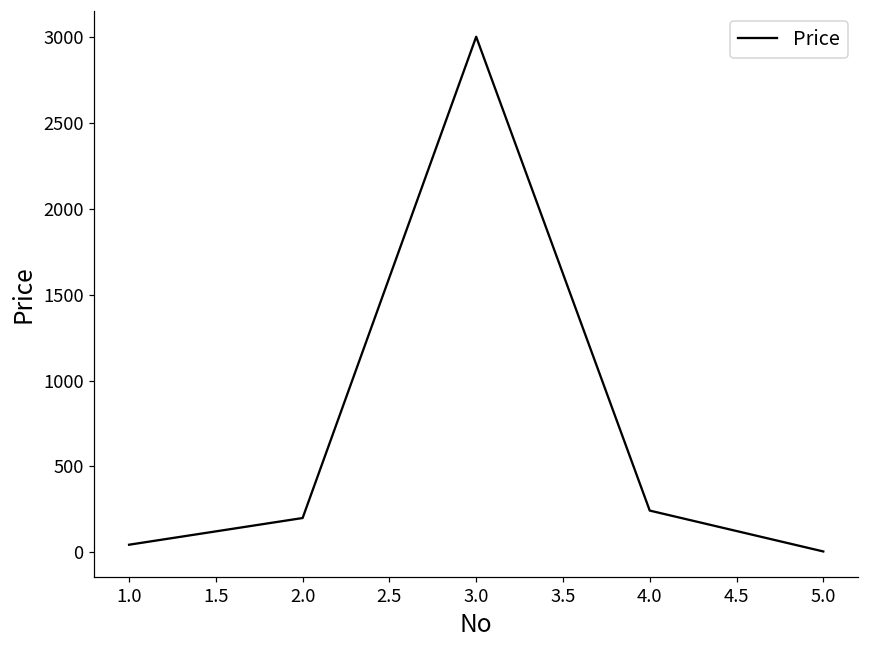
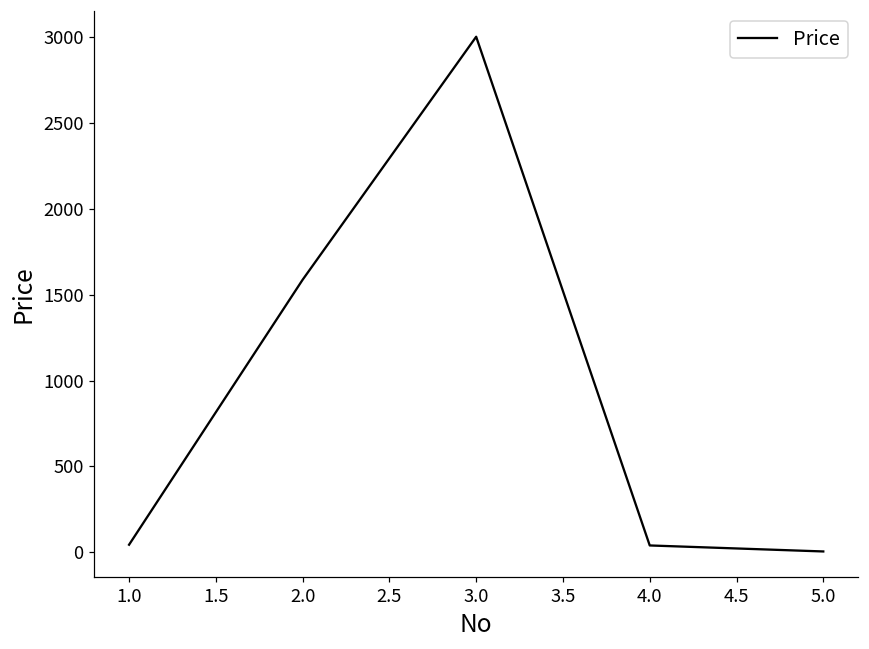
2.0: 200 -> 1590
4.0: 240 -> 40
